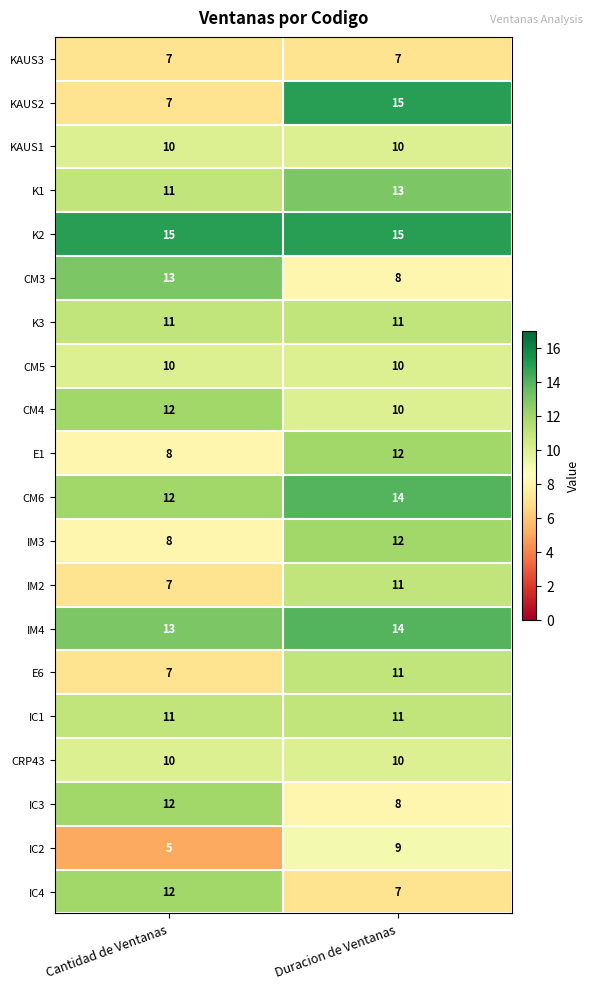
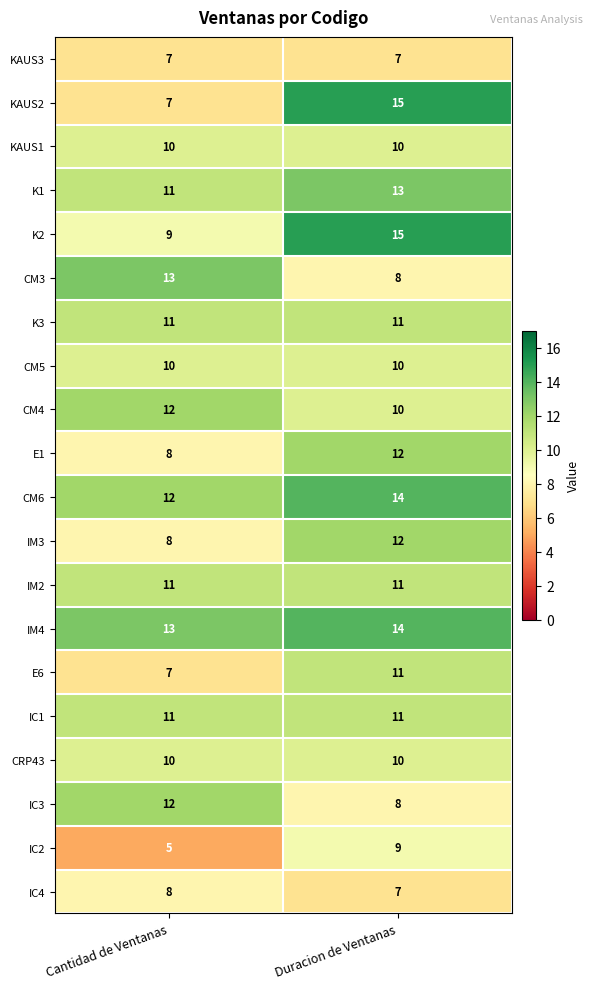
K2, Cantidad de Ventanas: 15 -> 9
IM2, Cantidad de Ventanas: 7 -> 11
IC4, Cantidad de Ventanas: 12 -> 8
